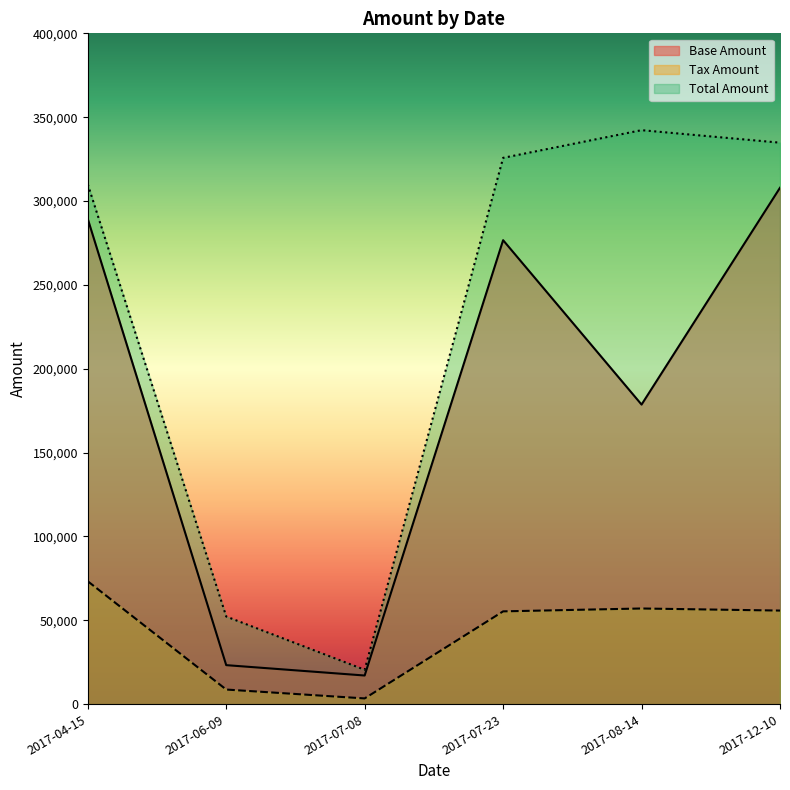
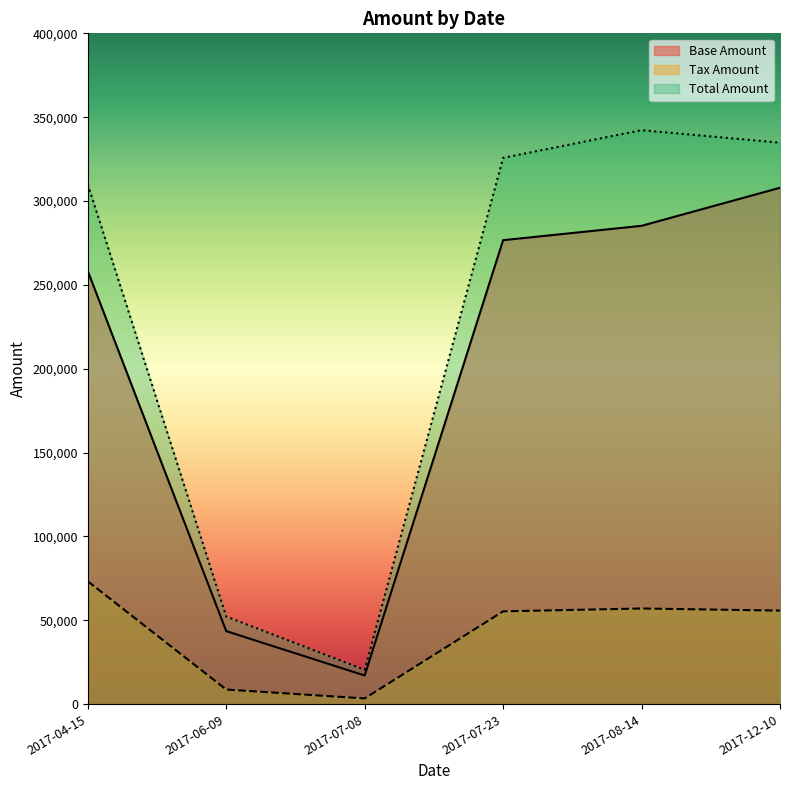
Base Amount, 2017-04-15: 289,000 -> 258,000
Base Amount, 2017-06-09: 23,000 -> 44,000
Base Amount, 2017-08-14: 179,000 -> 285,000
